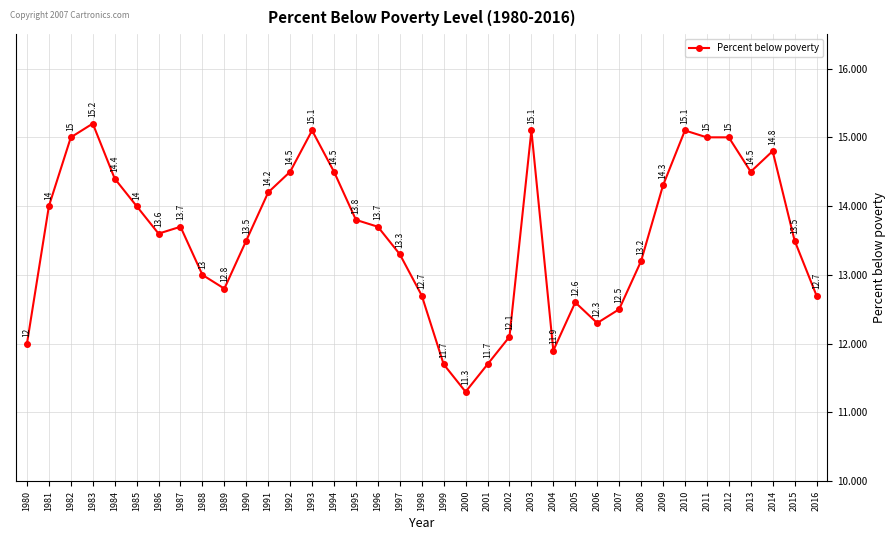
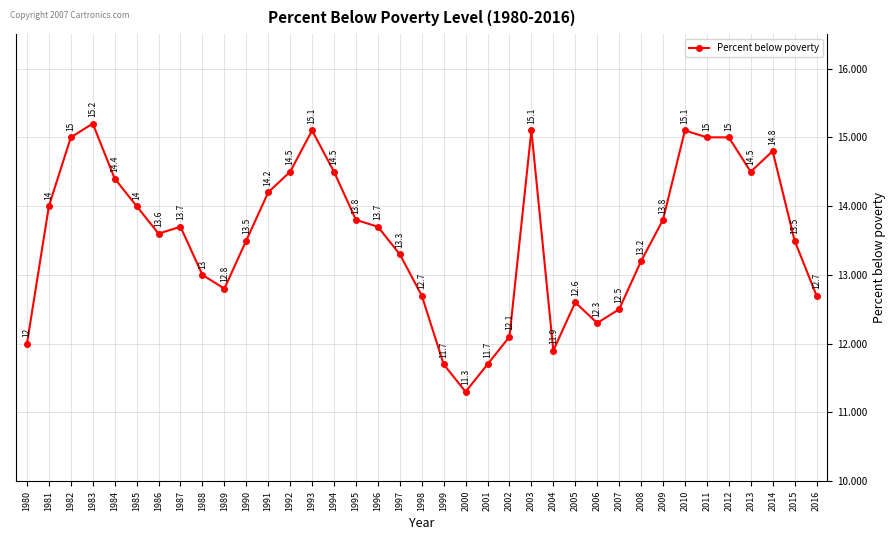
2009: 14.3 -> 13.8
